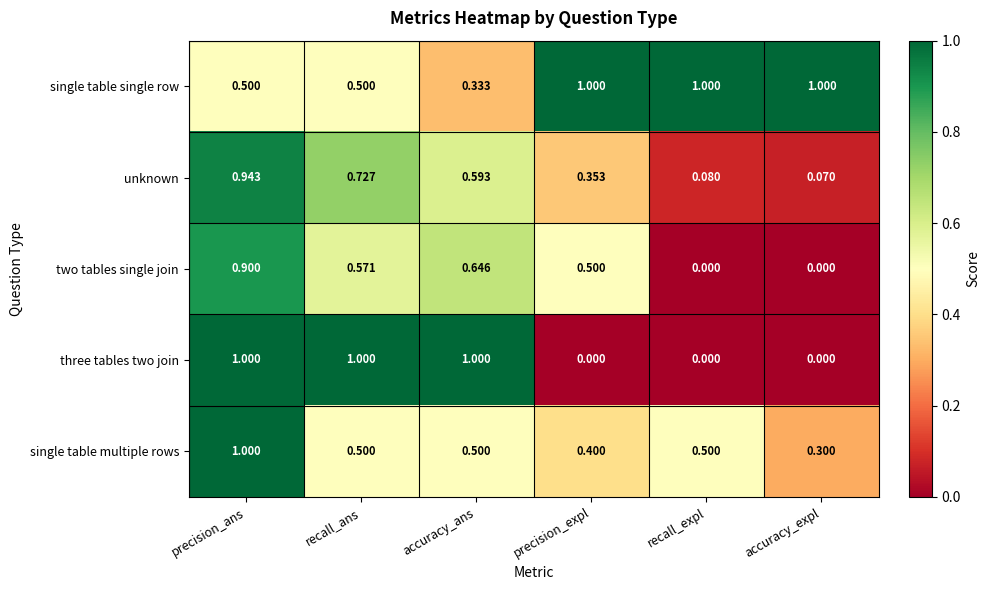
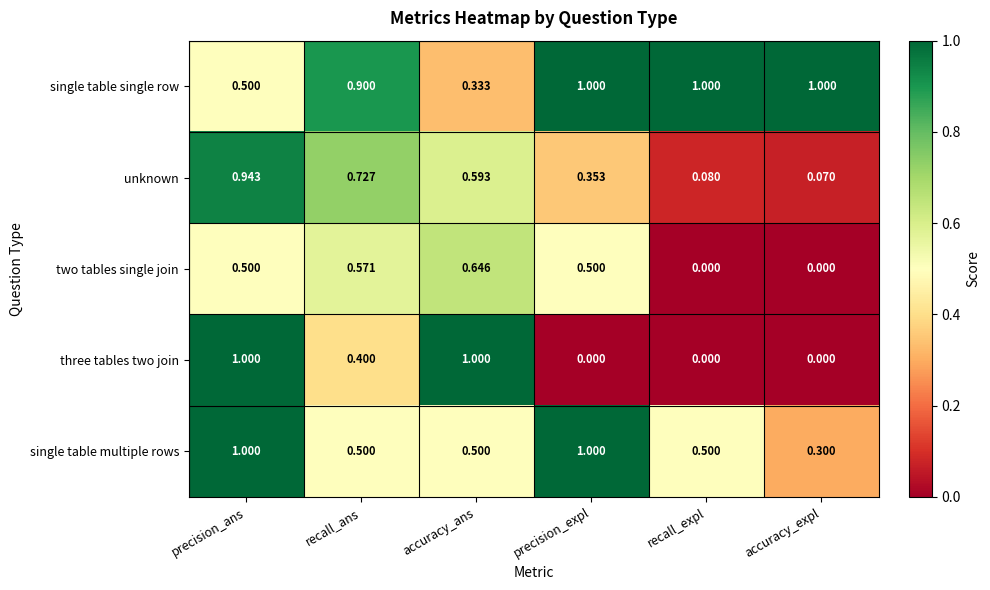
single table single row, recall_ans: 0.500 -> 0.900
two tables single join, precision_ans: 0.900 -> 0.500
three tables two join, recall_ans: 1.000 -> 0.400
single table multiple rows, precision_expl: 0.400 -> 1.000
